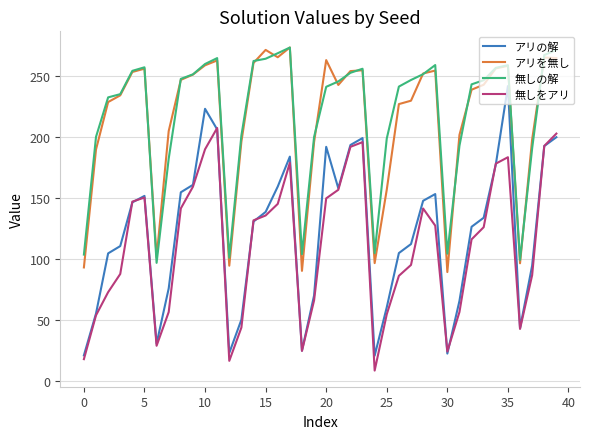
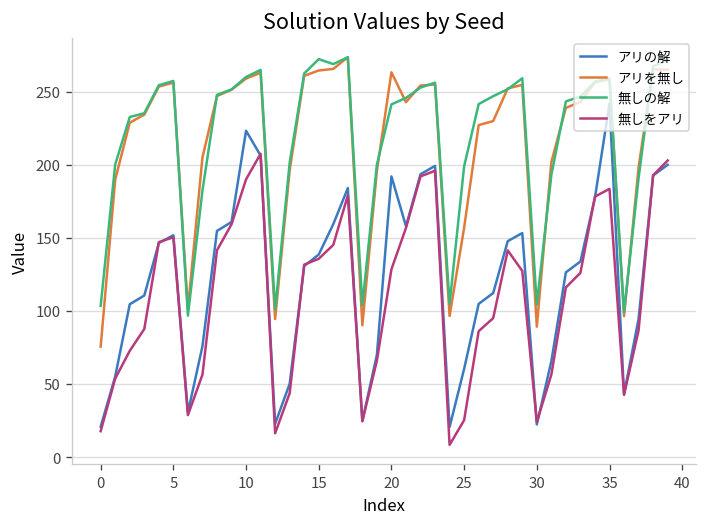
アリを無し, 0: 93 -> 76
アリを無し, 15: 272 -> 264
無しの解, 15: 264 -> 272
無しをアリ, 20: 150 -> 128
無しをアリ, 25: 55 -> 25
